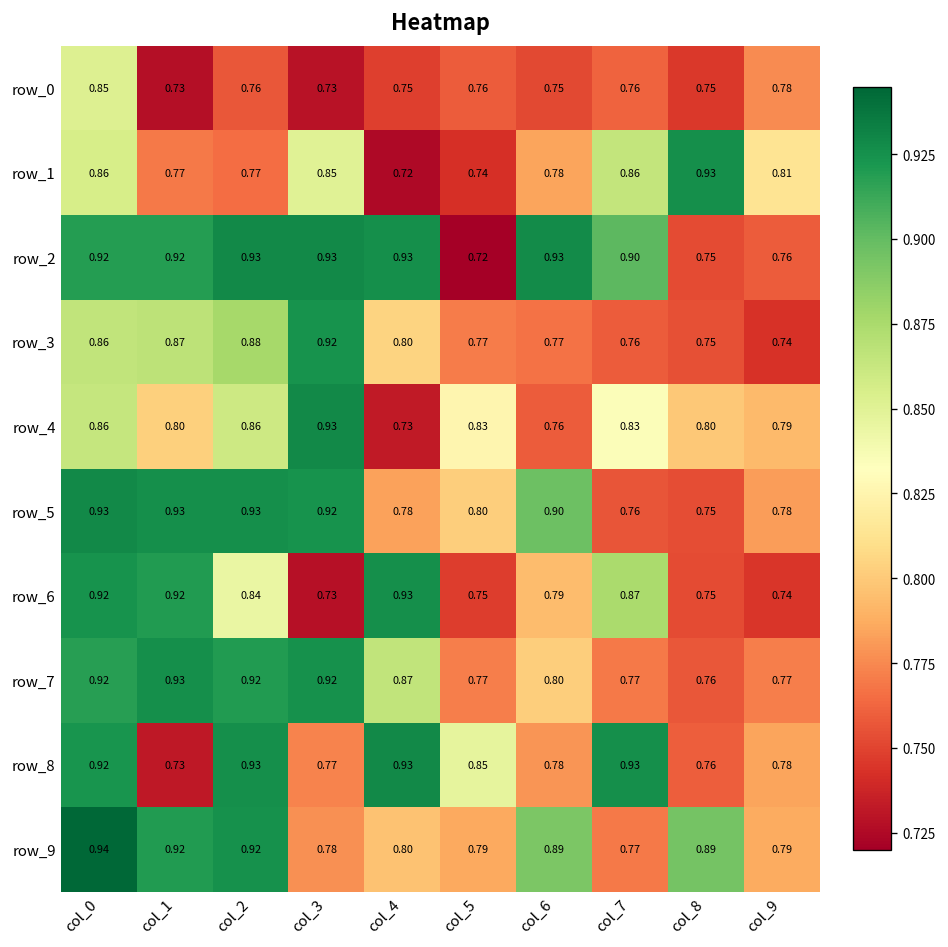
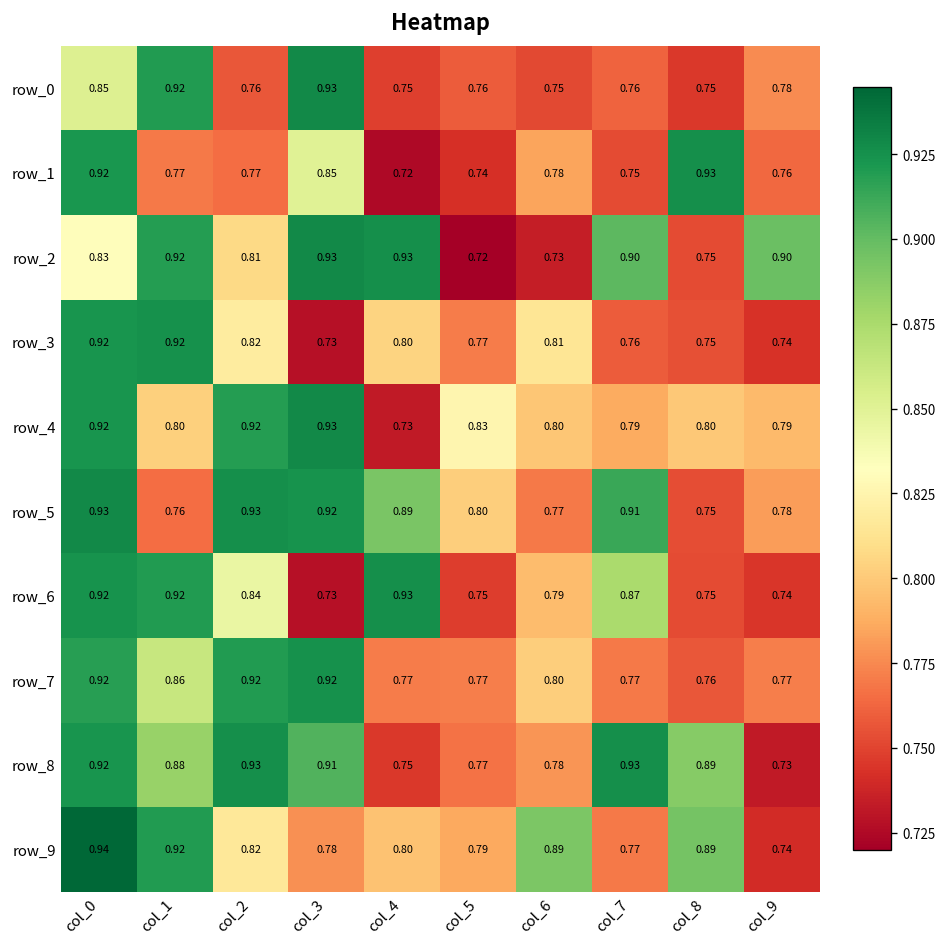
row_0, col_1: 0.73 -> 0.92
row_0, col_3: 0.73 -> 0.93
row_1, col_0: 0.86 -> 0.92
row_1, col_7: 0.86 -> 0.75
row_1, col_9: 0.81 -> 0.76
row_2, col_0: 0.92 -> 0.83
row_2, col_2: 0.93 -> 0.81
row_2, col_6: 0.93 -> 0.73
row_2, col_9: 0.76 -> 0.90
row_3, col_0: 0.86 -> 0.92
row_3, col_1: 0.87 -> 0.92
row_3, col_2: 0.88 -> 0.82
row_3, col_3: 0.92 -> 0.73
row_3, col_6: 0.77 -> 0.81
row_4, col_0: 0.86 -> 0.92
row_4, col_2: 0.86 -> 0.92
row_4, col_6: 0.76 -> 0.80
row_4, col_7: 0.83 -> 0.79
row_5, col_1: 0.93 -> 0.76
row_5, col_4: 0.78 -> 0.89
row_5, col_6: 0.90 -> 0.77
row_5, col_7: 0.76 -> 0.91
row_7, col_1: 0.93 -> 0.86
row_7, col_4: 0.87 -> 0.77
row_8, col_1: 0.73 -> 0.88
row_8, col_3: 0.77 -> 0.91
row_8, col_4: 0.93 -> 0.75
row_8, col_5: 0.85 -> 0.77
row_8, col_8: 0.76 -> 0.89
row_8, col_9: 0.78 -> 0.73
row_9, col_2: 0.92 -> 0.82
row_9, col_9: 0.79 -> 0.74
